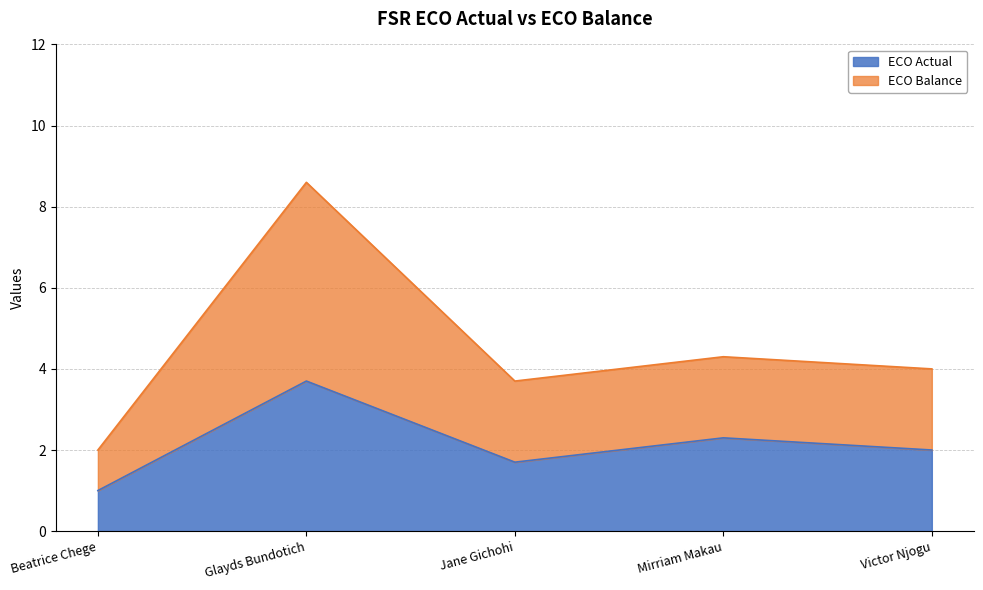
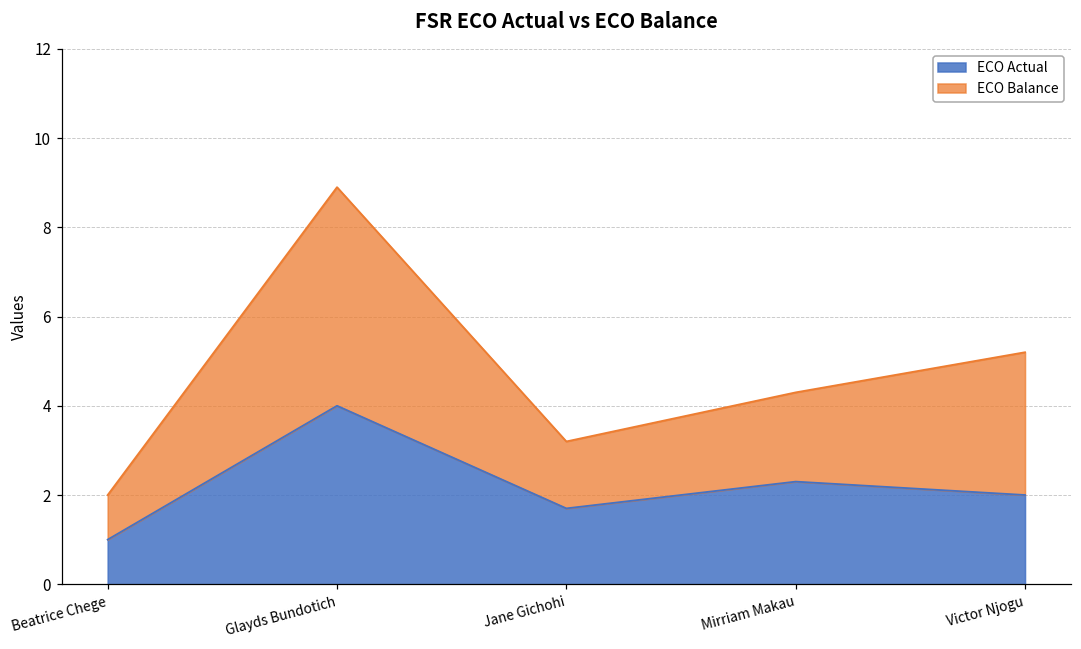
ECO Actual, Glayds Bundotich: 3.7 -> 4.0
ECO Balance, Jane Gichohi: 2.0 -> 1.5
ECO Balance, Victor Njogu: 2.0 -> 3.2
